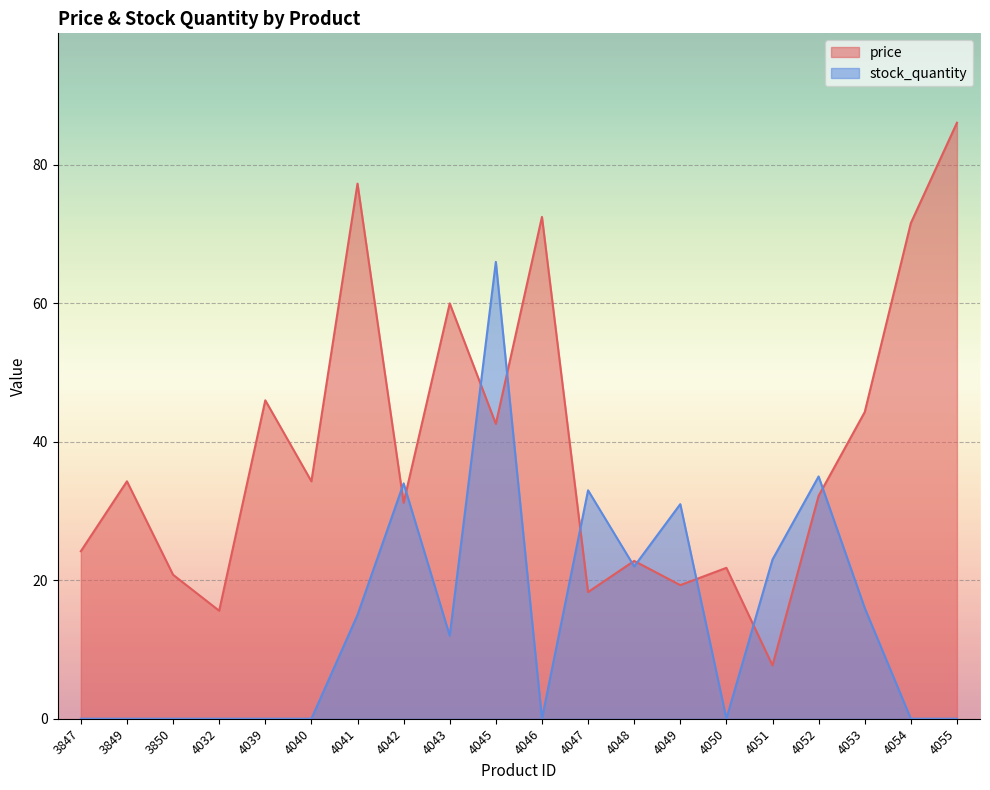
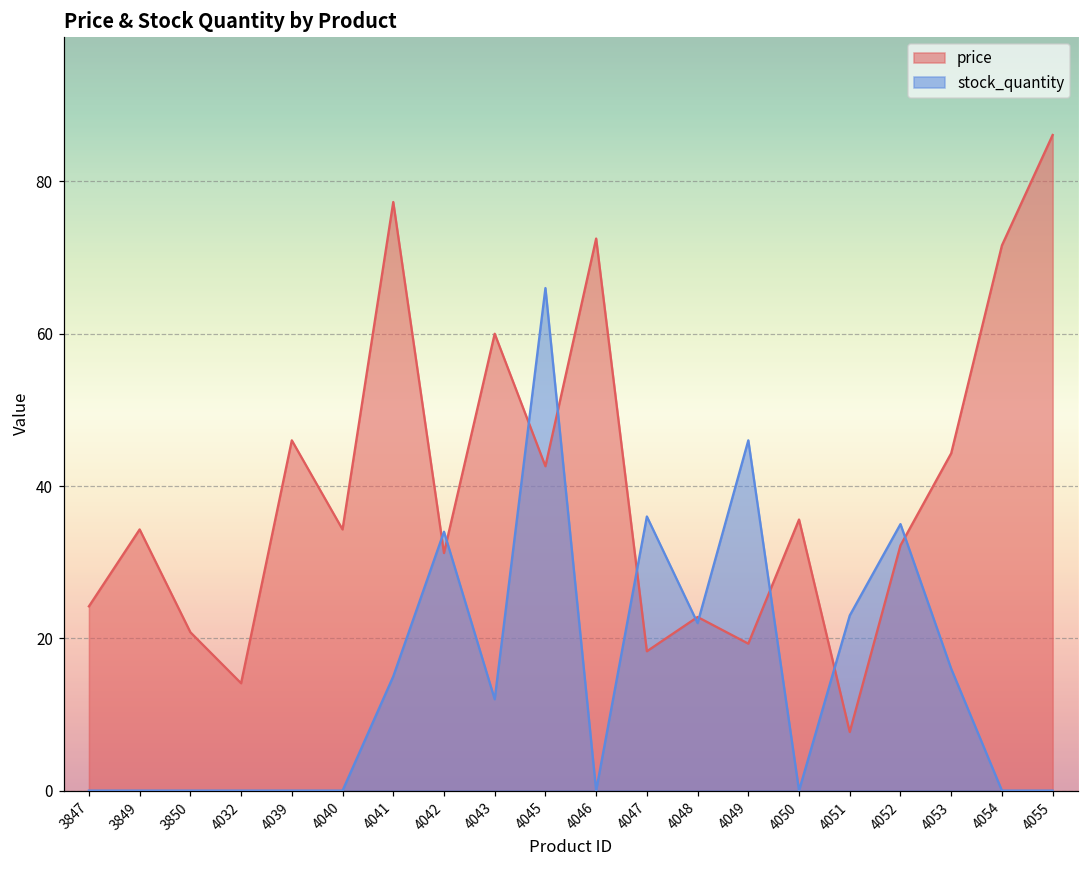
price, 4032: 16 -> 14
stock_quantity, 4047: 33 -> 36
stock_quantity, 4049: 31 -> 46
price, 4050: 22 -> 36
